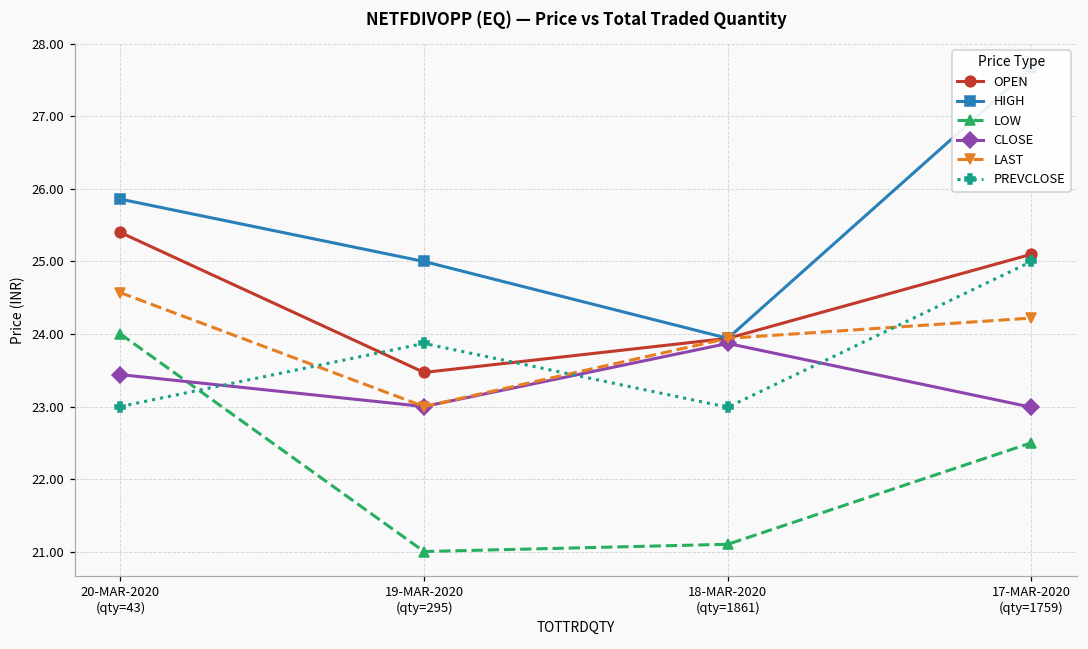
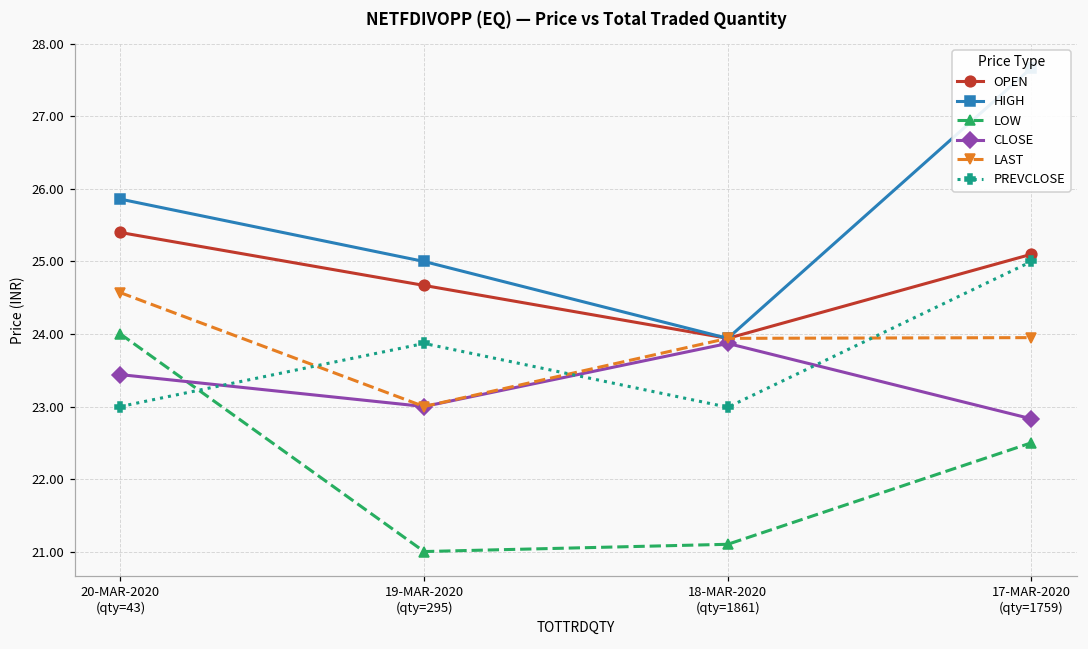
OPEN, 19-MAR-2020 (qty=295): 23.5 -> 24.7
CLOSE, 17-MAR-2020 (qty=1759): 23.0 -> 22.8
LAST, 17-MAR-2020 (qty=1759): 24.2 -> 24.0
